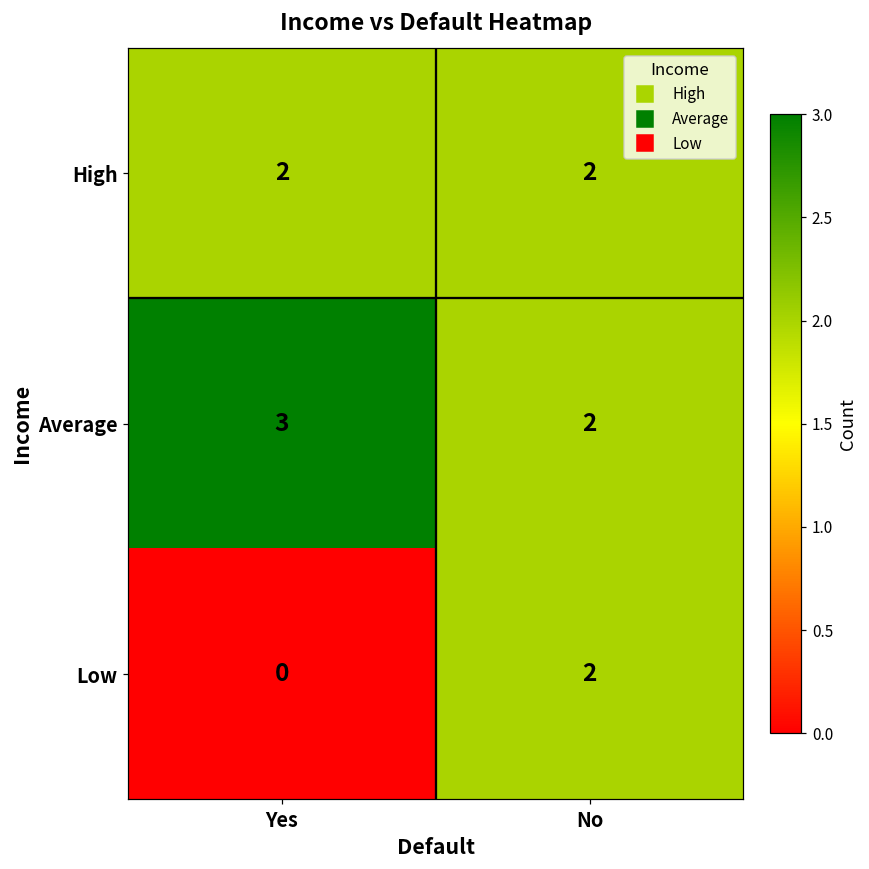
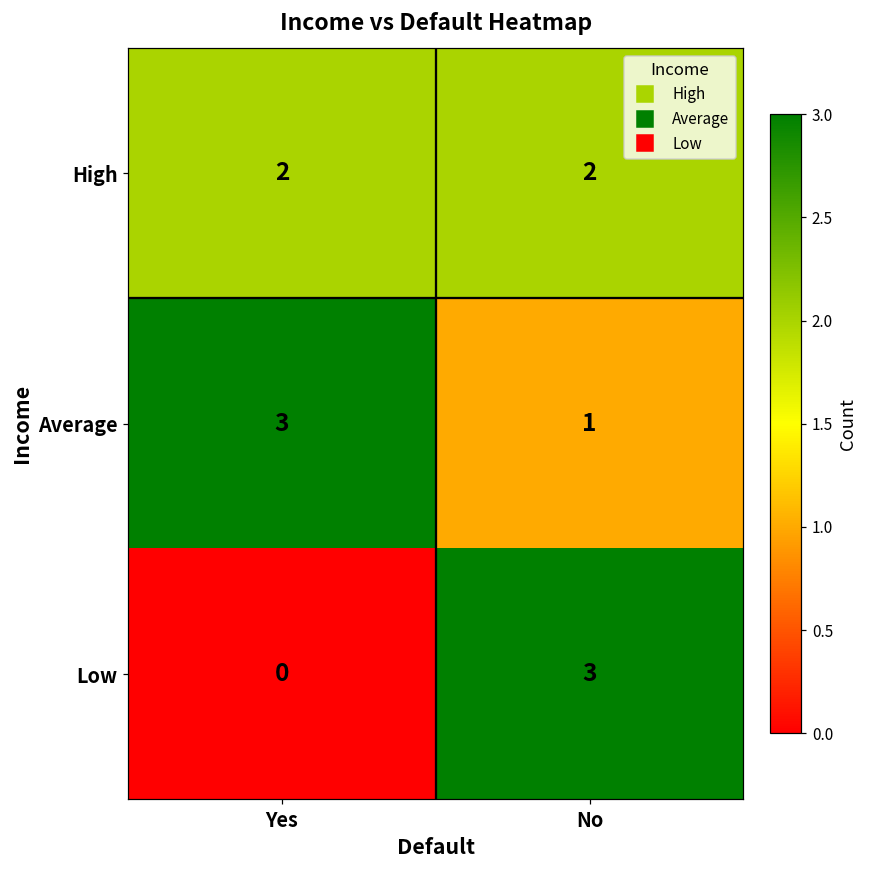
Average, No: 2 -> 1
Low, No: 2 -> 3
